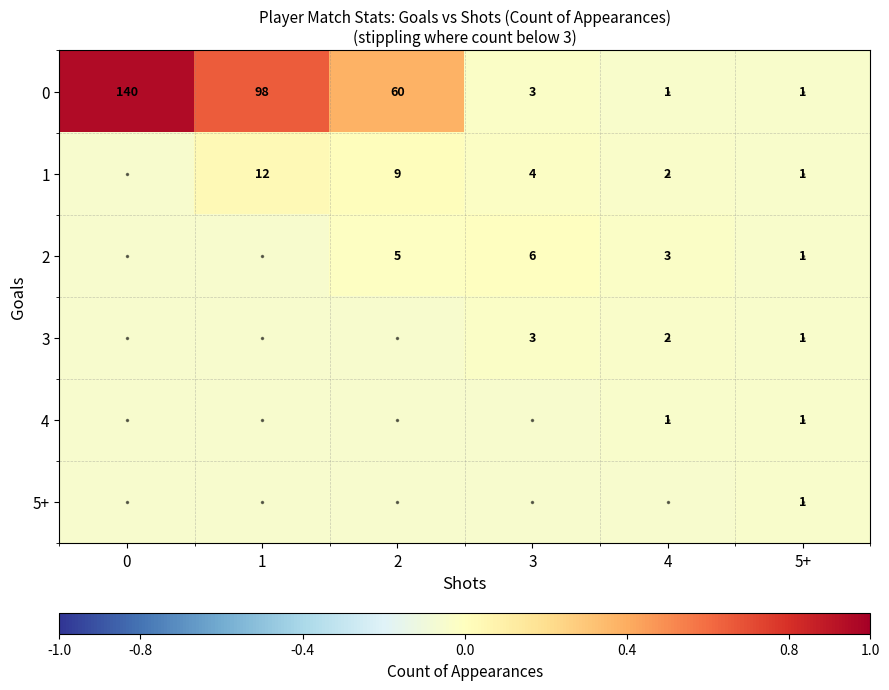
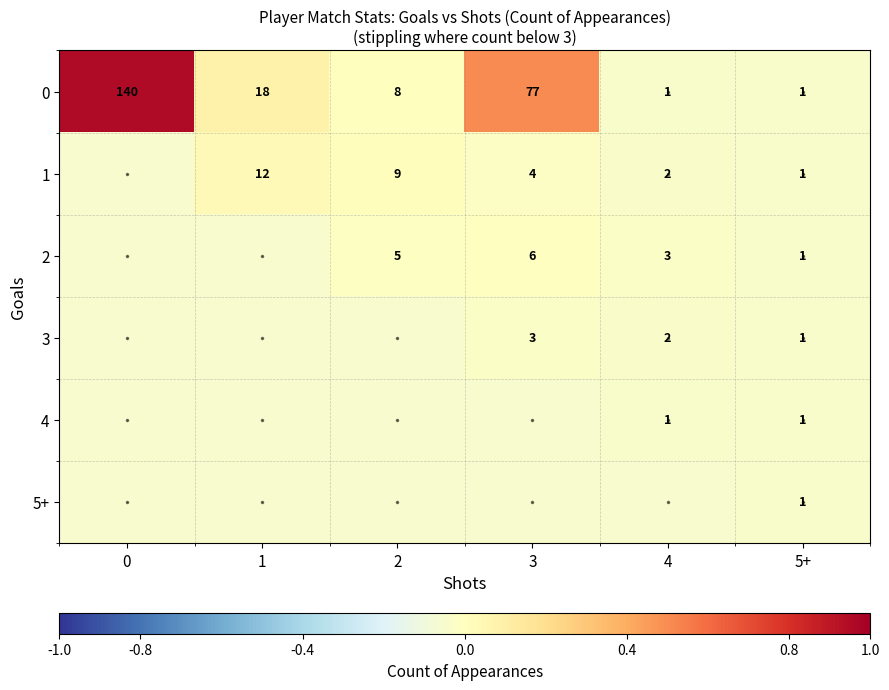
0, 1: 98 -> 18
0, 2: 60 -> 8
0, 3: 3 -> 77
